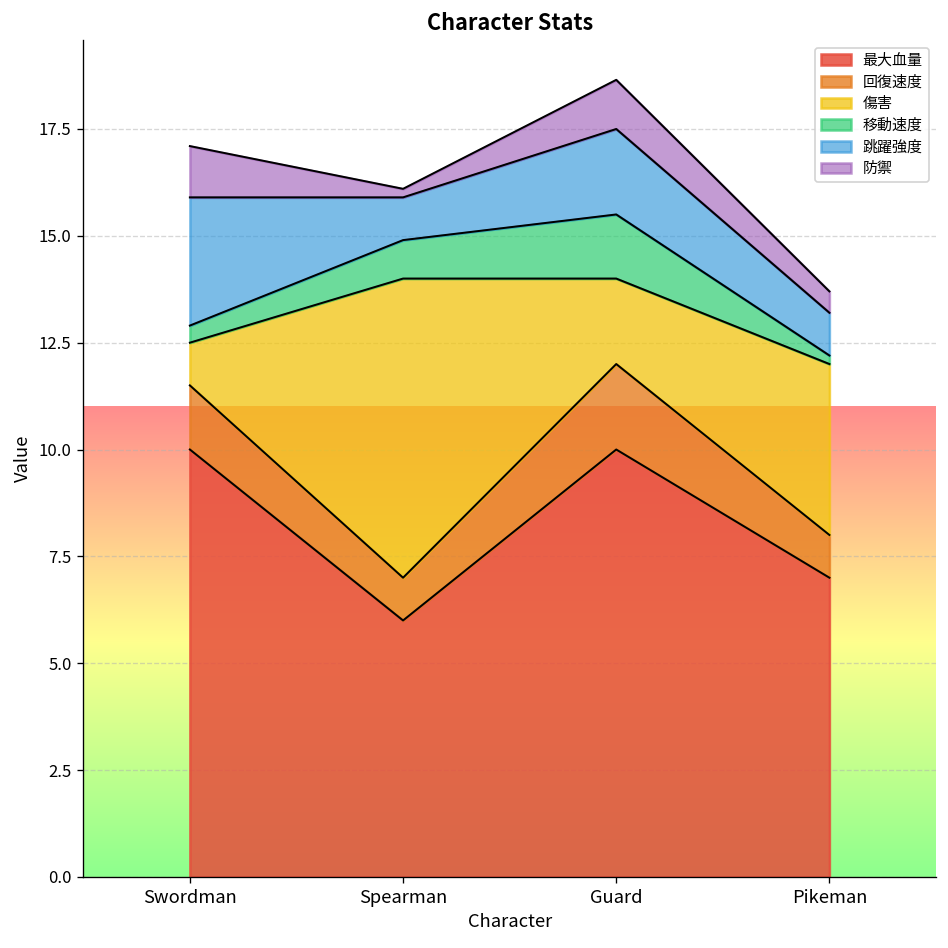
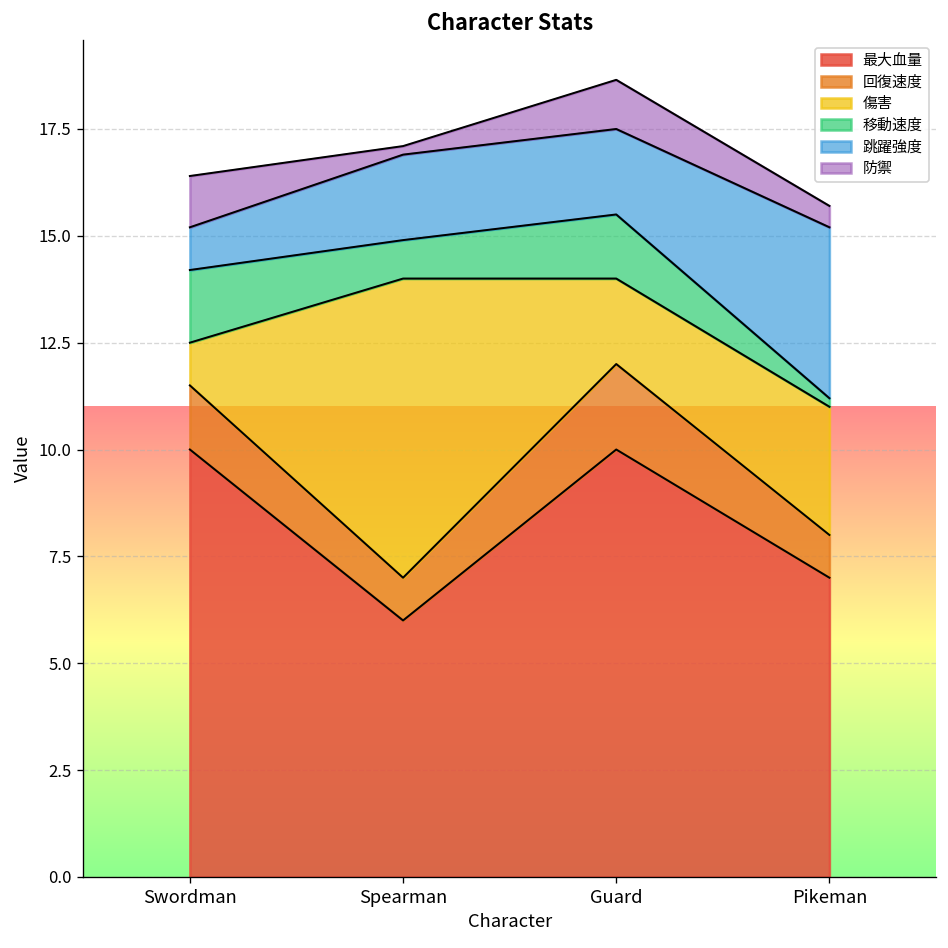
移動速度, Swordman: 0.4 -> 1.7
跳躍強度, Swordman: 3 -> 1
跳躍強度, Spearman: 1 -> 2
傷害, Pikeman: 4 -> 3
跳躍強度, Pikeman: 1 -> 4
